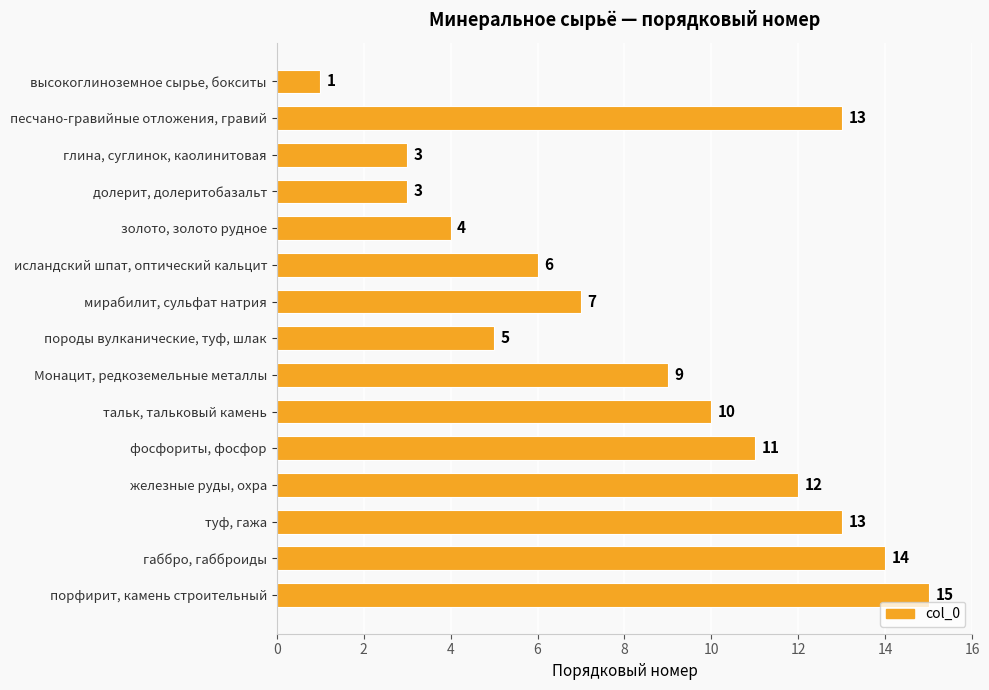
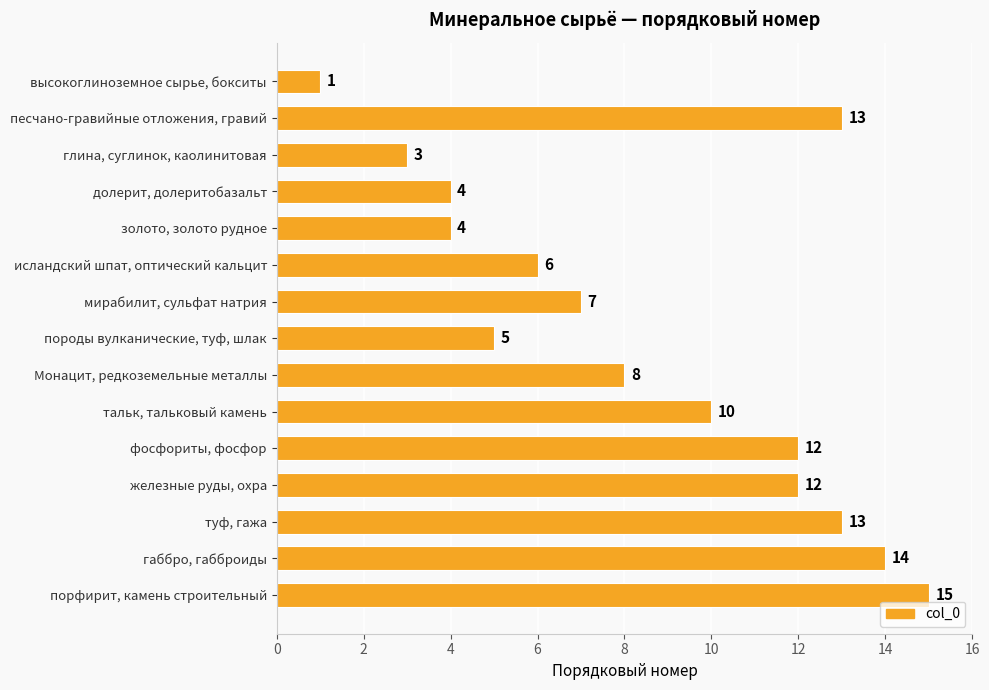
долерит, долеритобазальт: 3 -> 4
Монацит, редкоземельные металлы: 9 -> 8
фосфориты, фосфор: 11 -> 12
